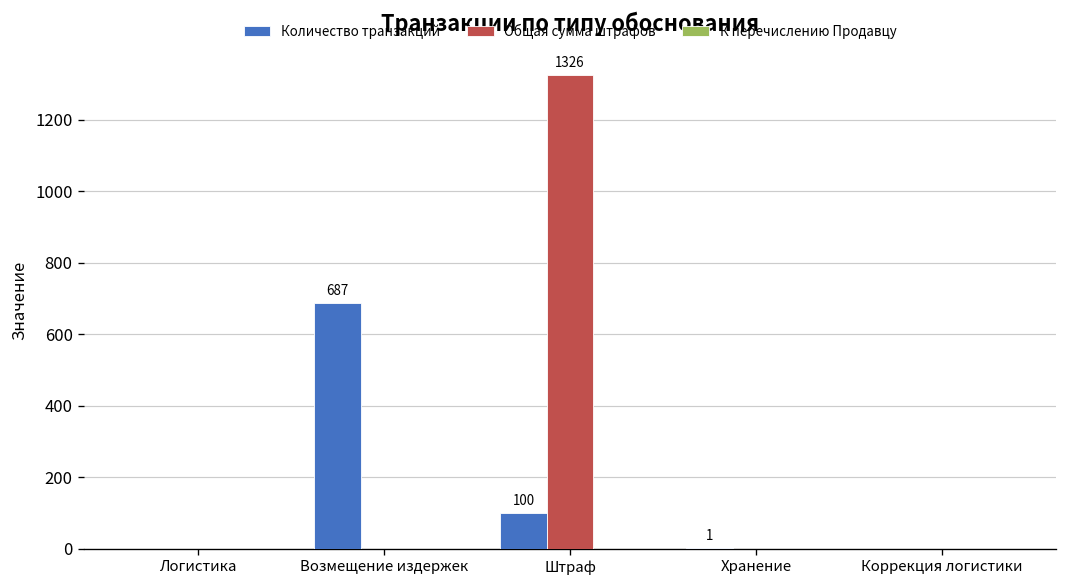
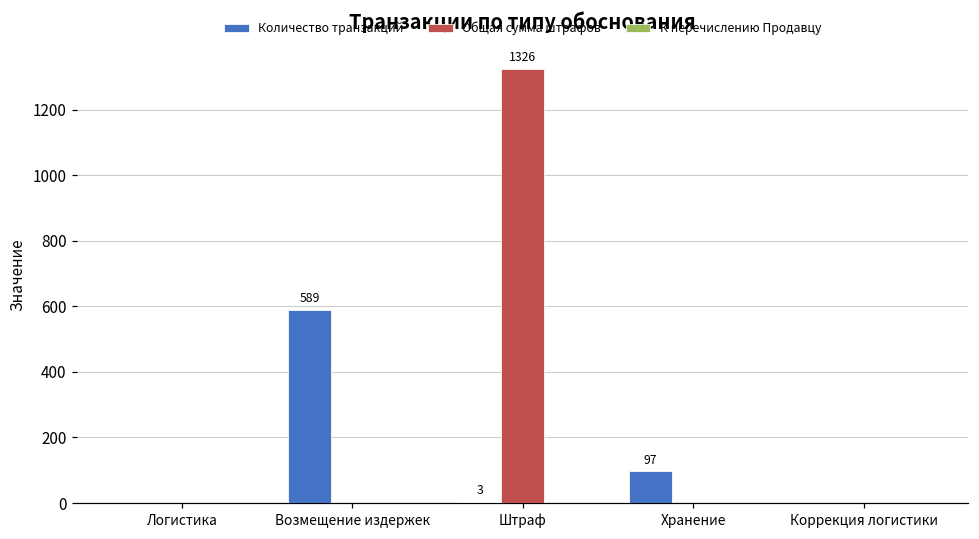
Количество транзакций, Возмещение издержек: 687 -> 589
Количество транзакций, Штраф: 100 -> 3
Количество транзакций, Хранение: 1 -> 97
